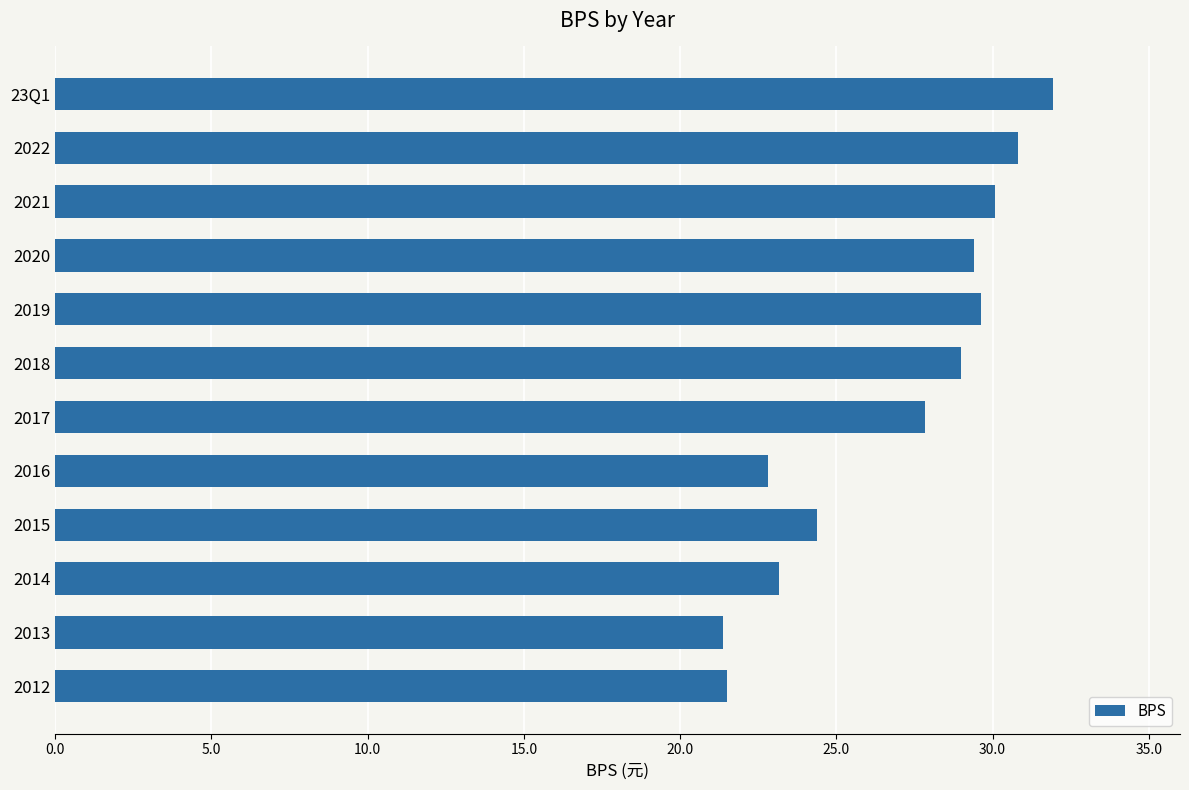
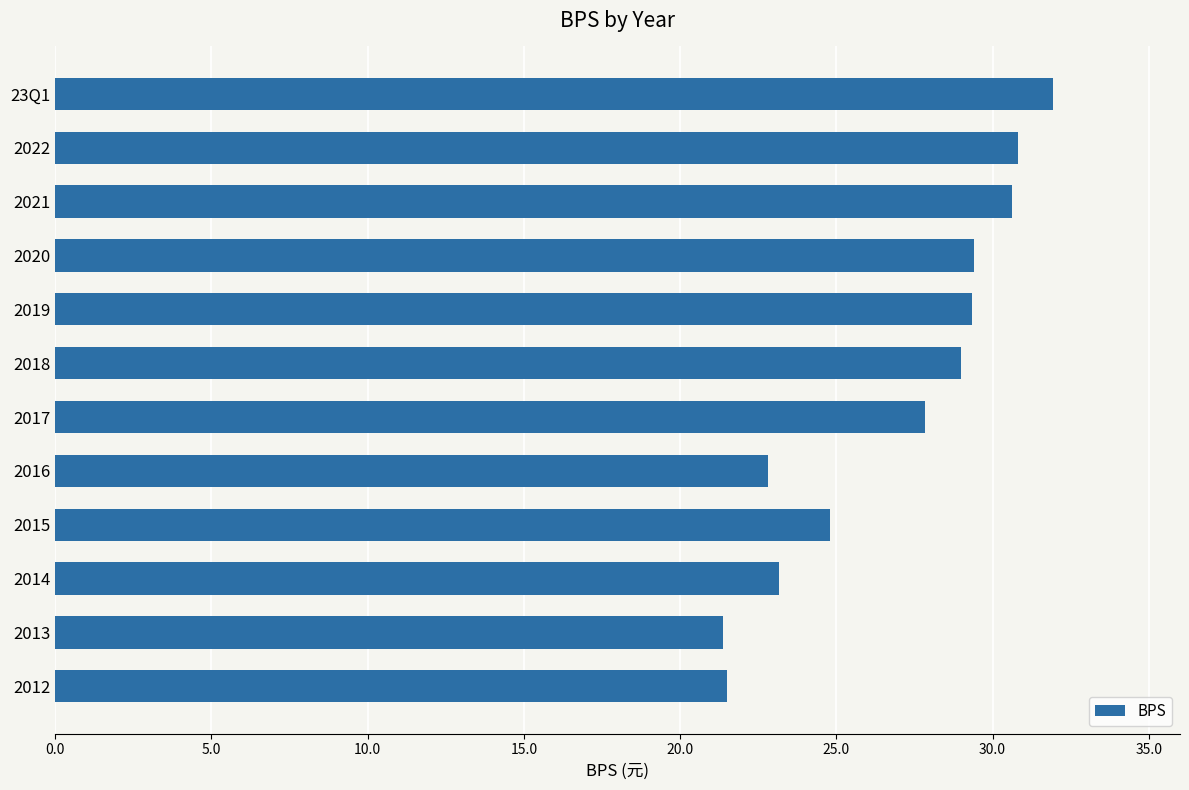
2021: 30.1 -> 30.6
2019: 29.6 -> 29.3
2015: 24.4 -> 24.8
